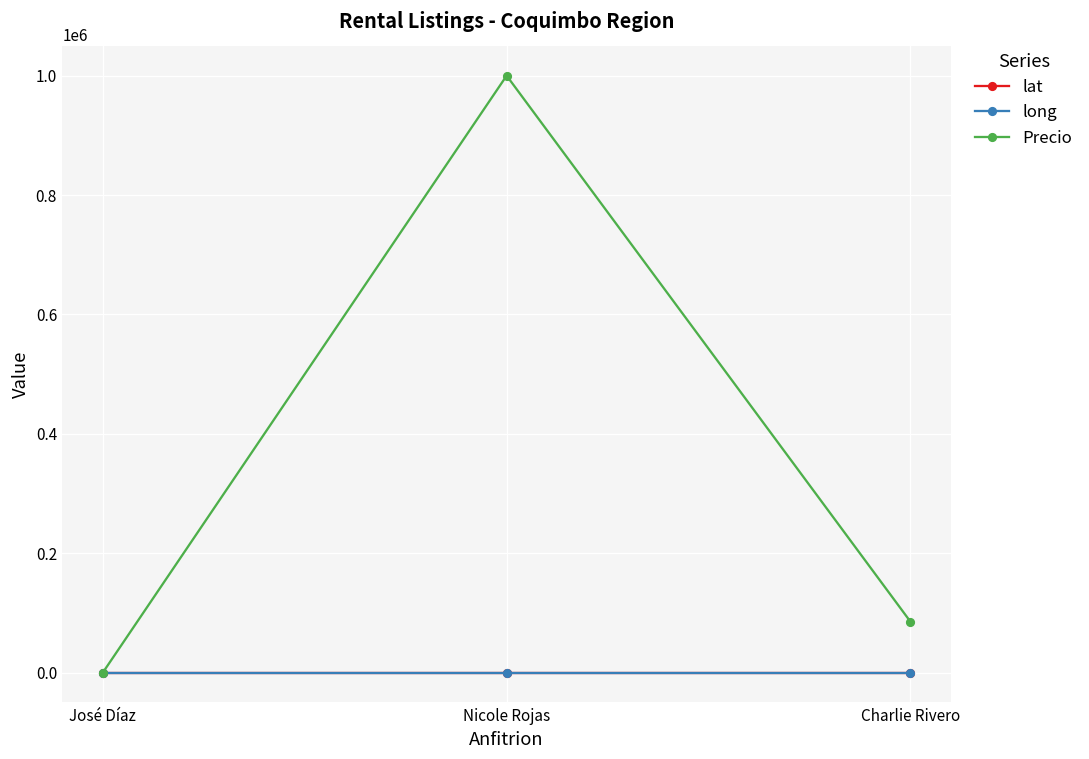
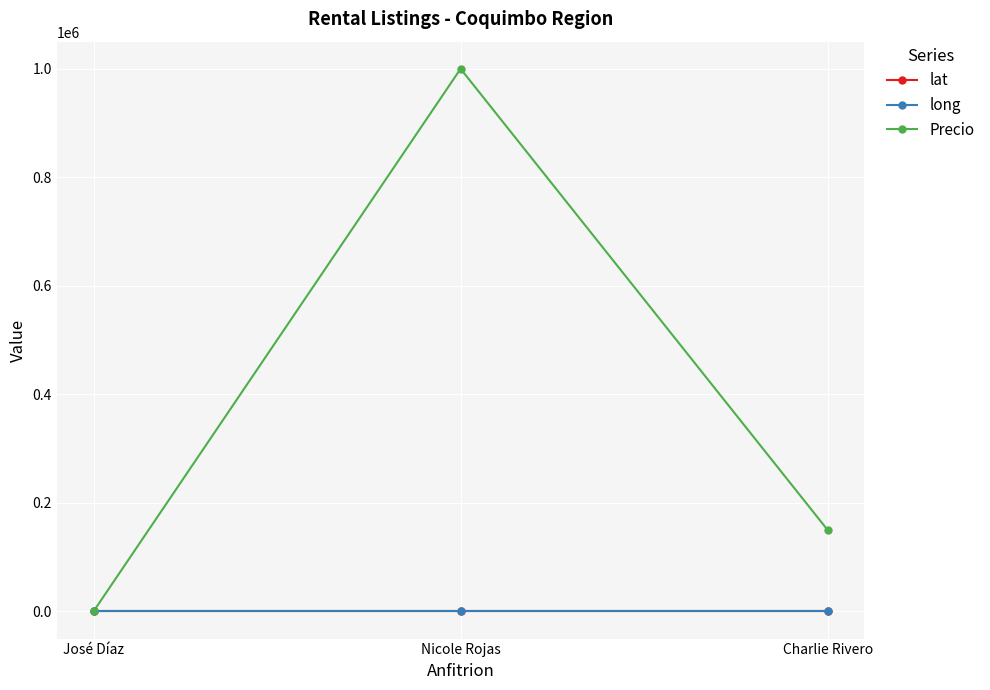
Precio, Charlie Rivero: 90000 -> 150000
